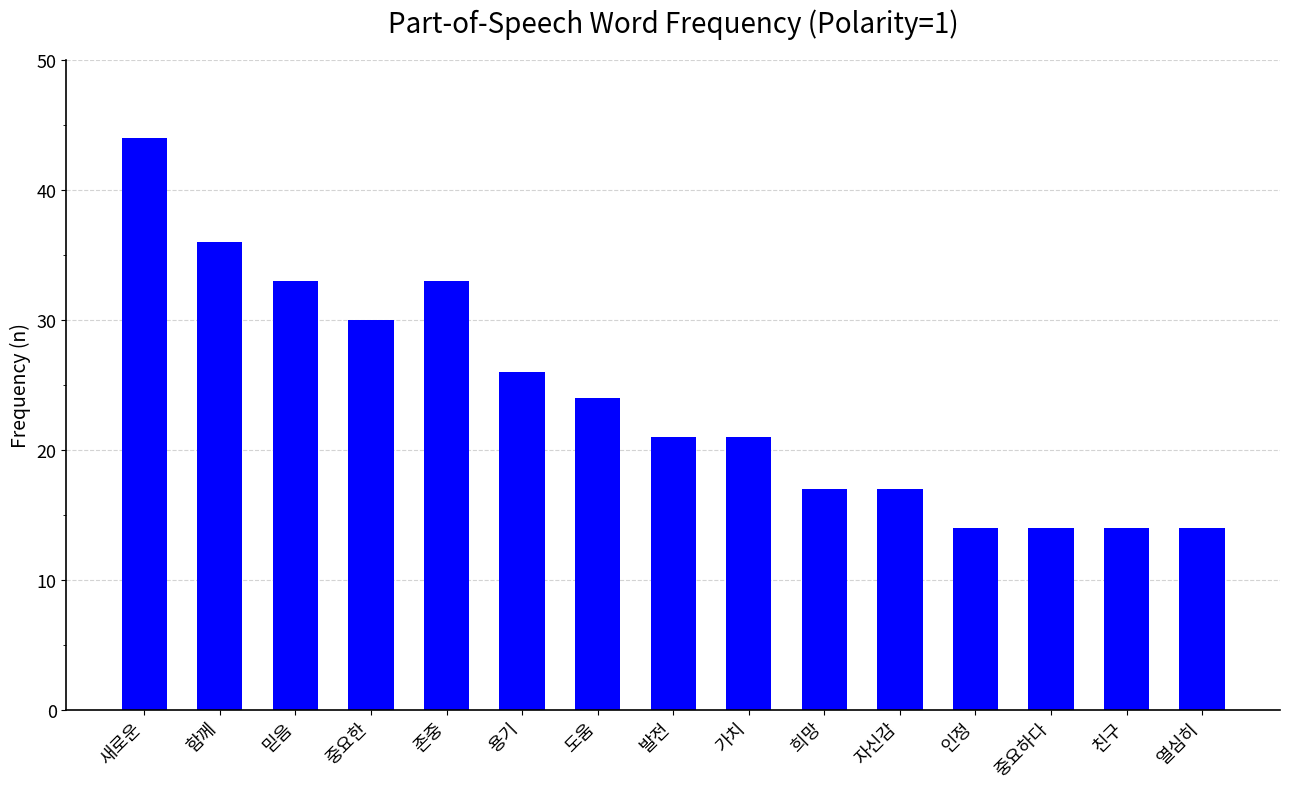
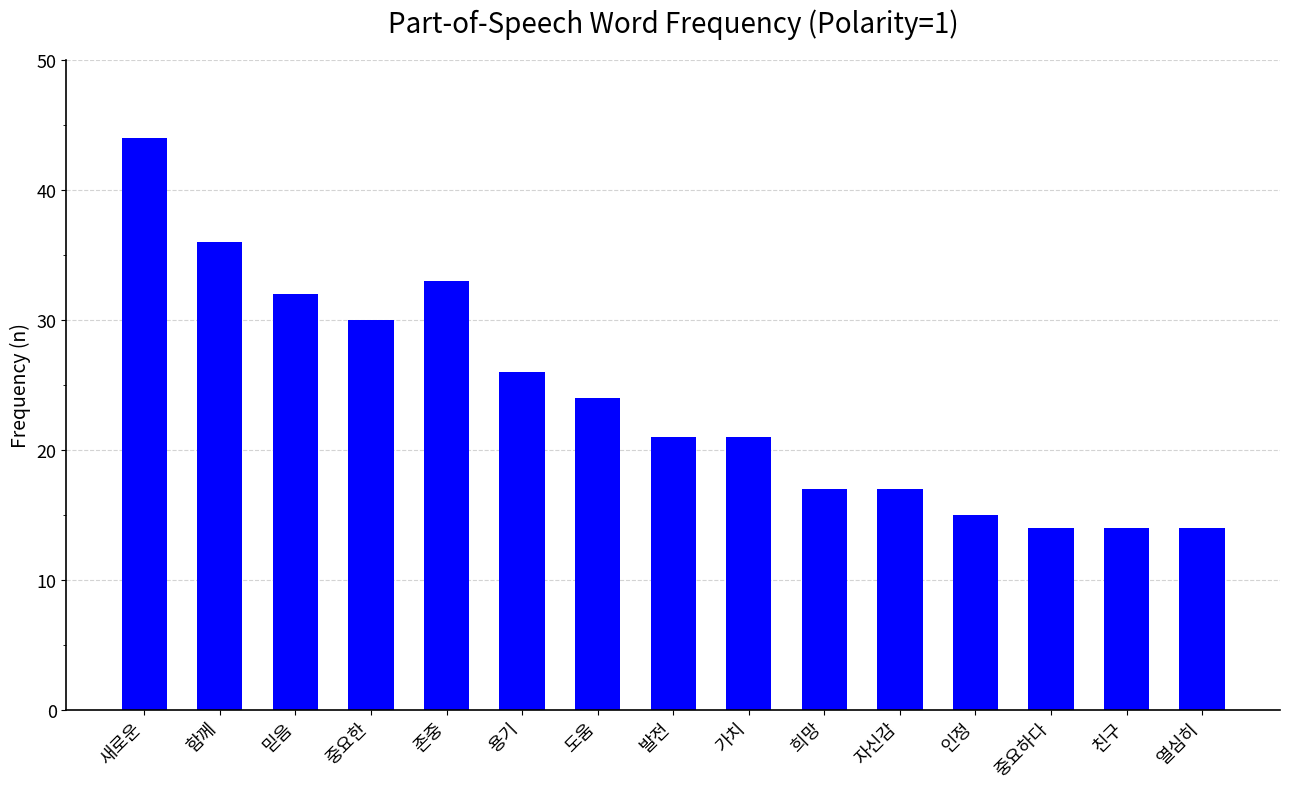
믿음: 33 -> 32
인정: 14 -> 15
